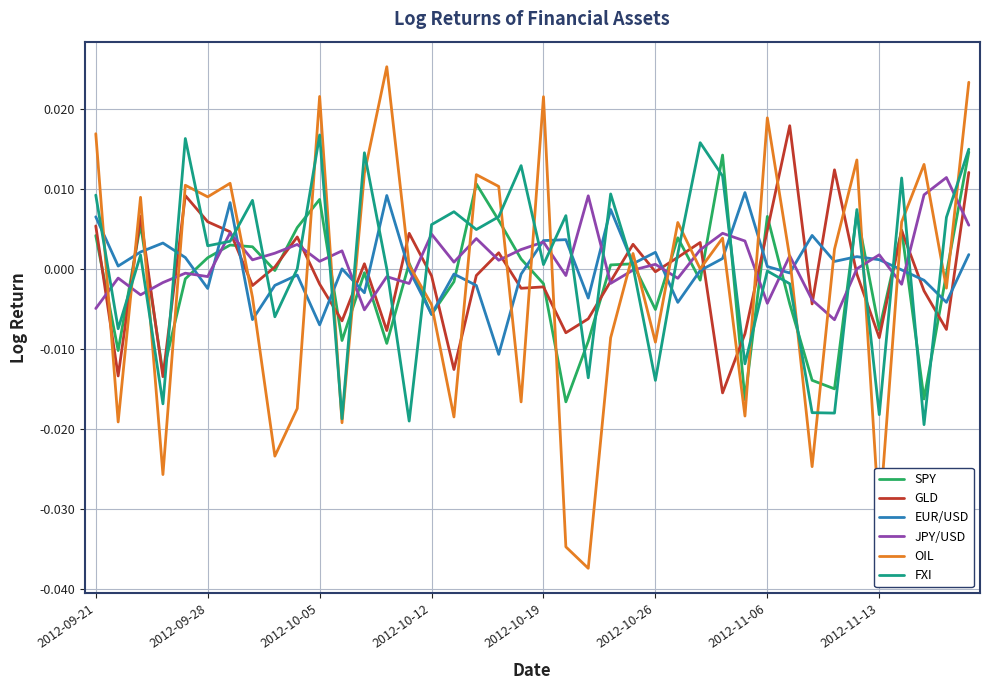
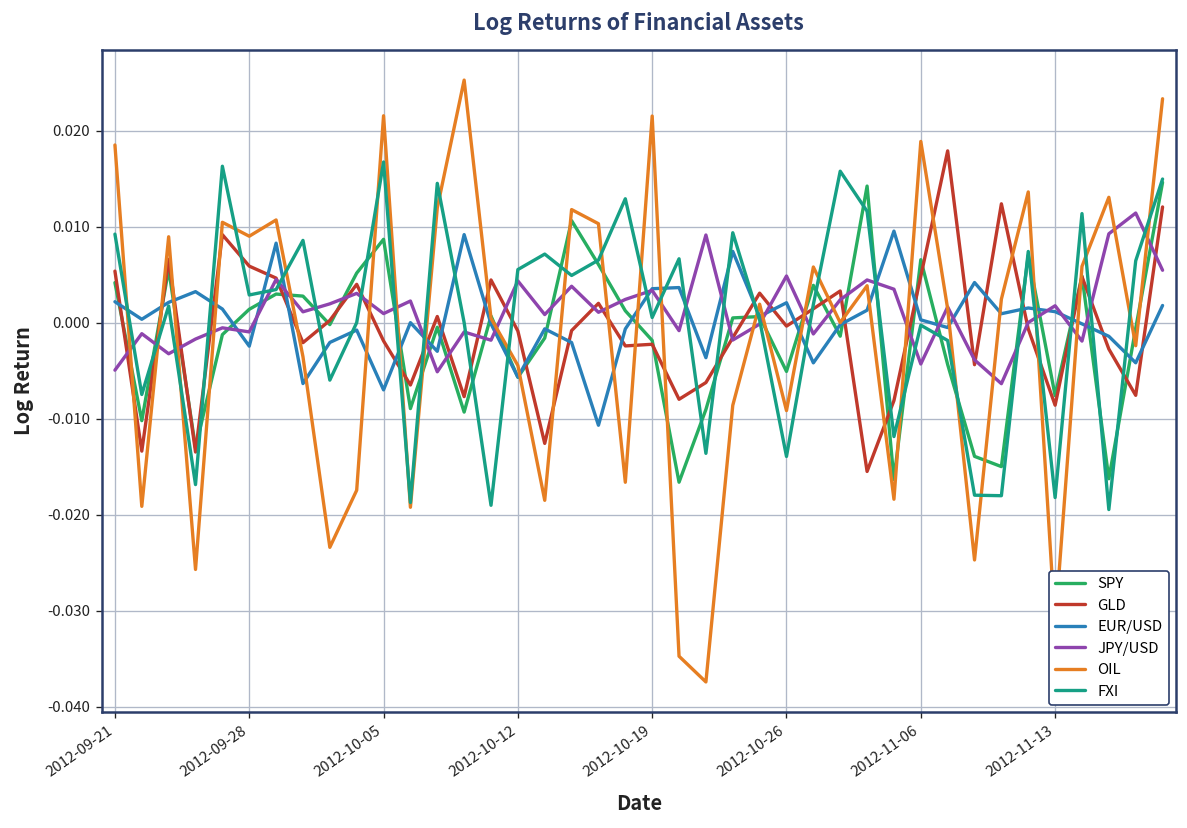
EUR/USD, 2012-09-21: 0.007 -> 0.002
OIL, 2012-09-21: 0.017 -> 0.019
JPY/USD, 2012-10-26: 0.001 -> 0.005
